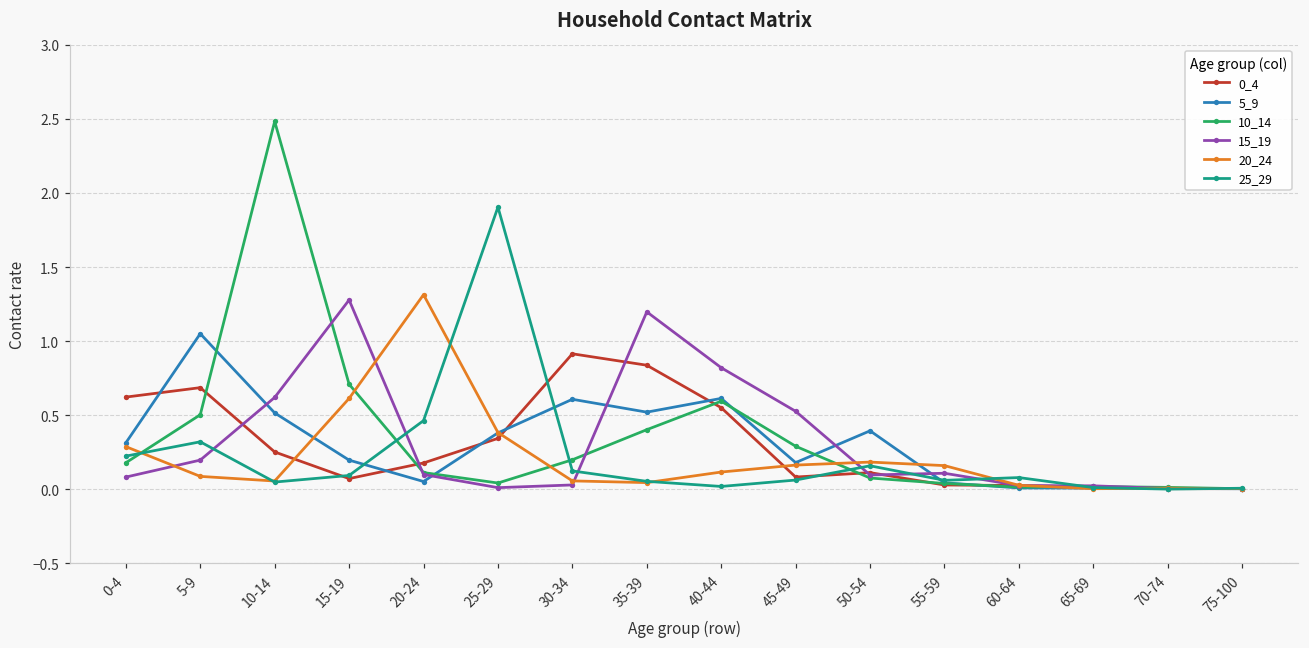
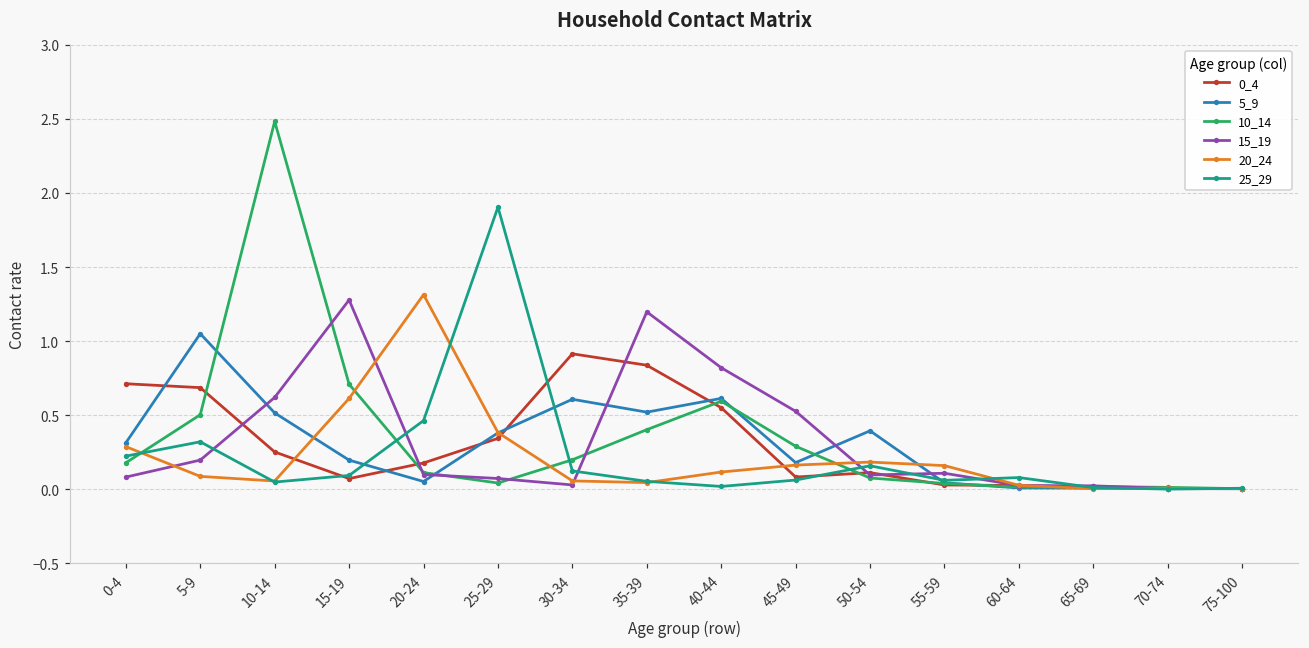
0_4, 0-4: 0.62 -> 0.71
15_19, 25-29: 0.01 -> 0.07
